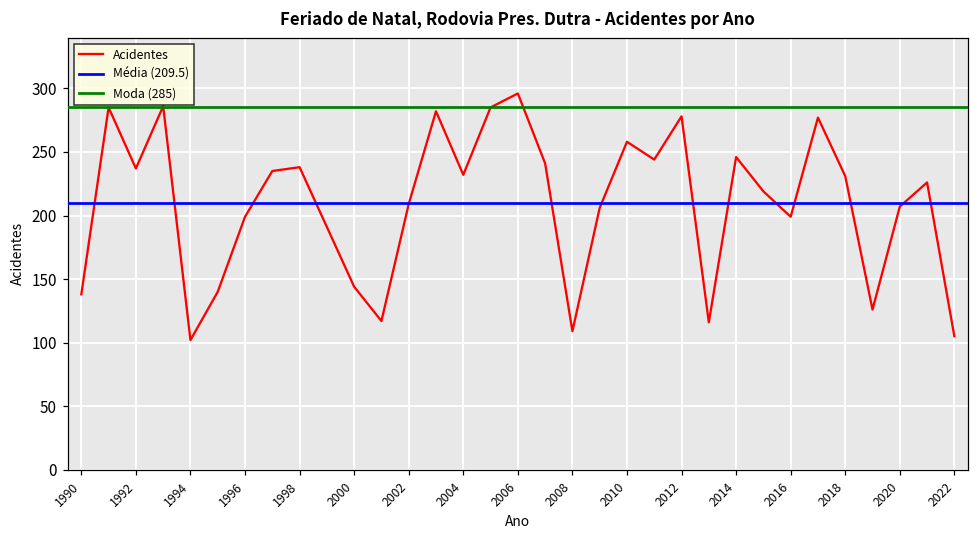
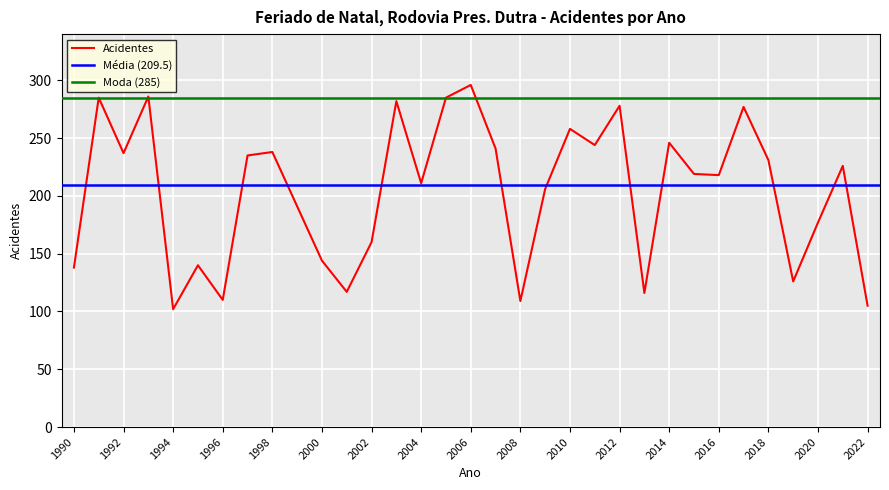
1996: 199 -> 110
2002: 209 -> 160
2004: 232 -> 211
2016: 199 -> 218
2020: 207 -> 177
